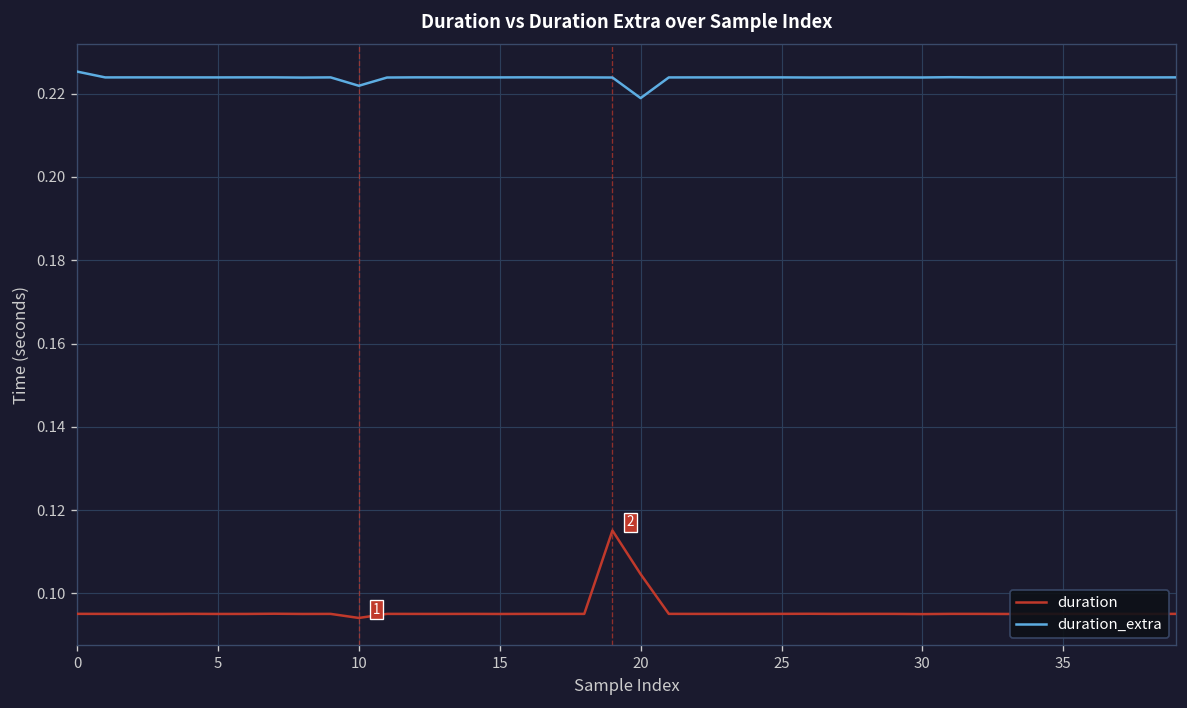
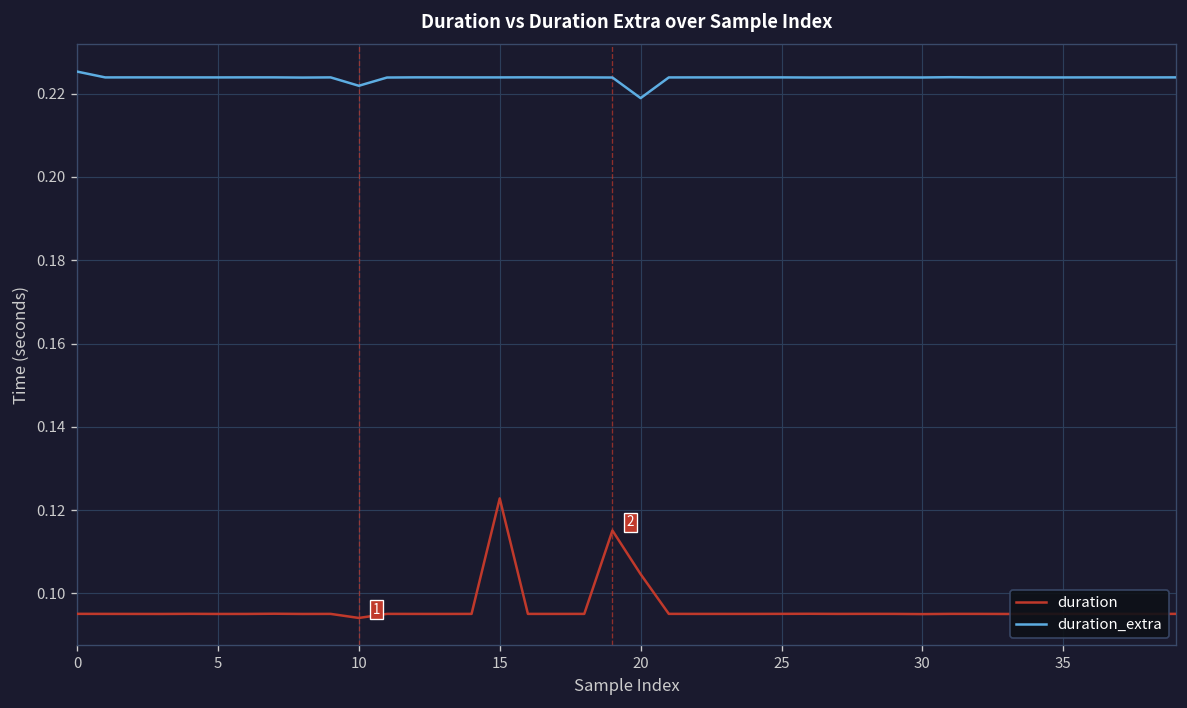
duration, 15: 0.095 -> 0.123
